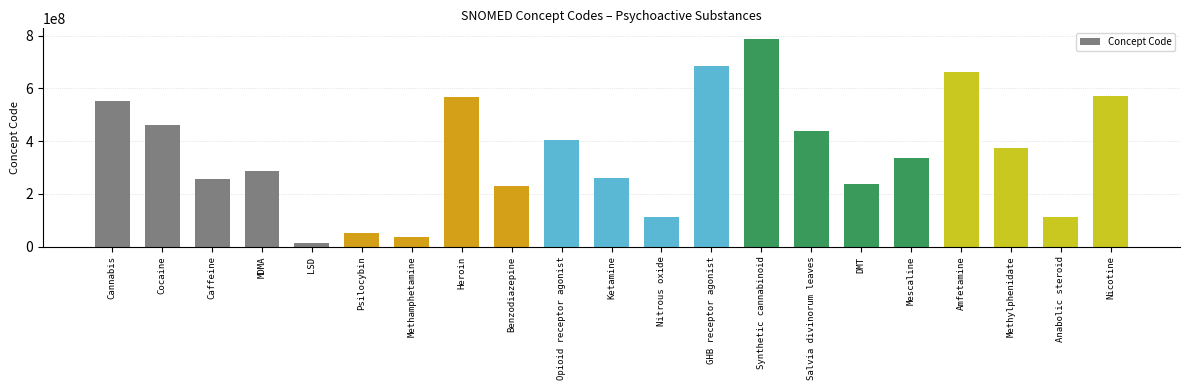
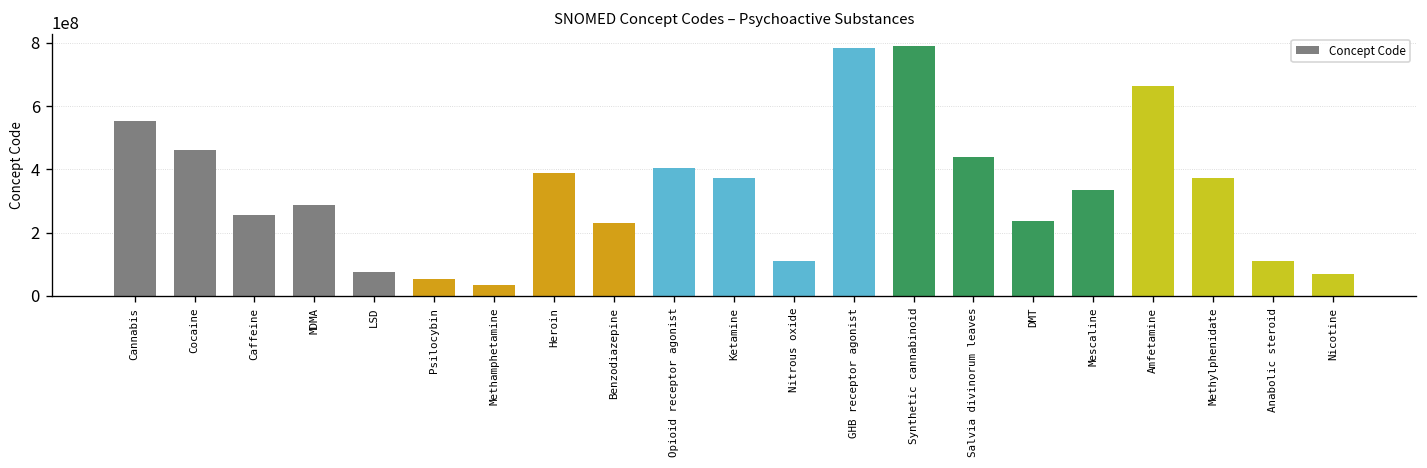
LSD: 20000000 -> 80000000
Heroin: 570000000 -> 390000000
Ketamine: 260000000 -> 370000000
GHB receptor agonist: 680000000 -> 780000000
Nicotine: 570000000 -> 70000000
